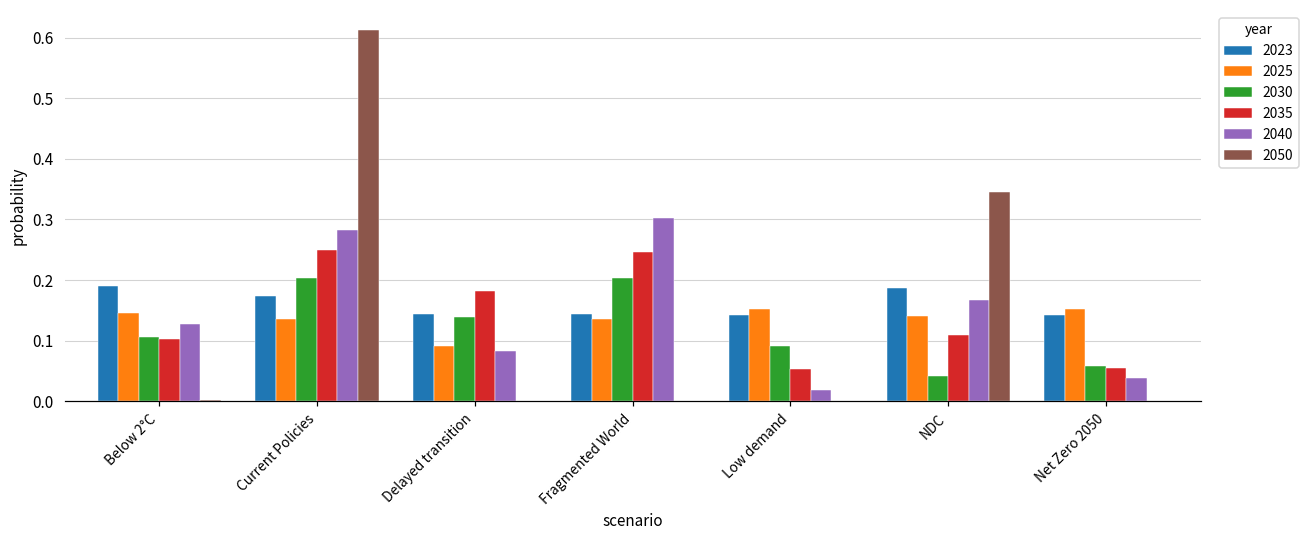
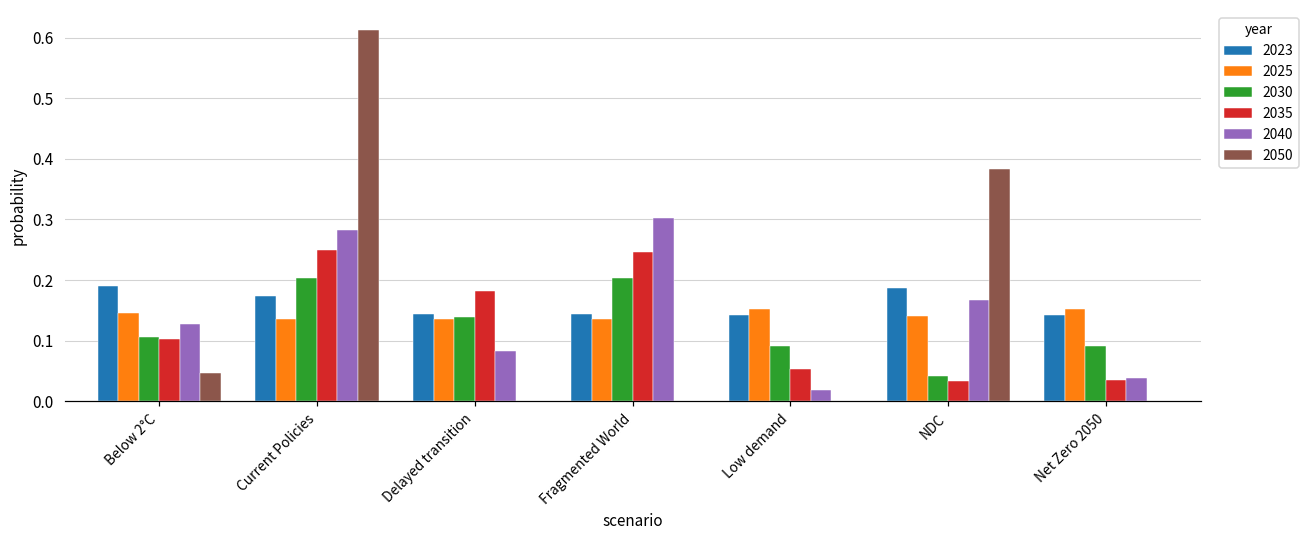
2050, Below 2°C: 0.00 -> 0.05
2025, Delayed transition: 0.09 -> 0.14
2035, NDC: 0.11 -> 0.03
2050, NDC: 0.35 -> 0.38
2030, Net Zero 2050: 0.06 -> 0.09
2035, Net Zero 2050: 0.05 -> 0.04
